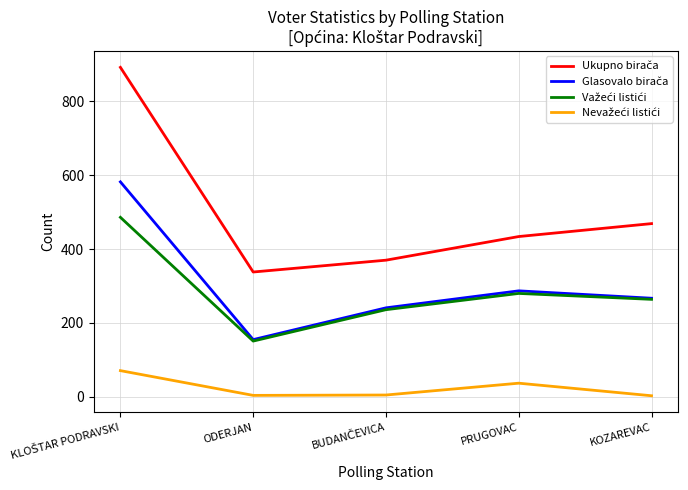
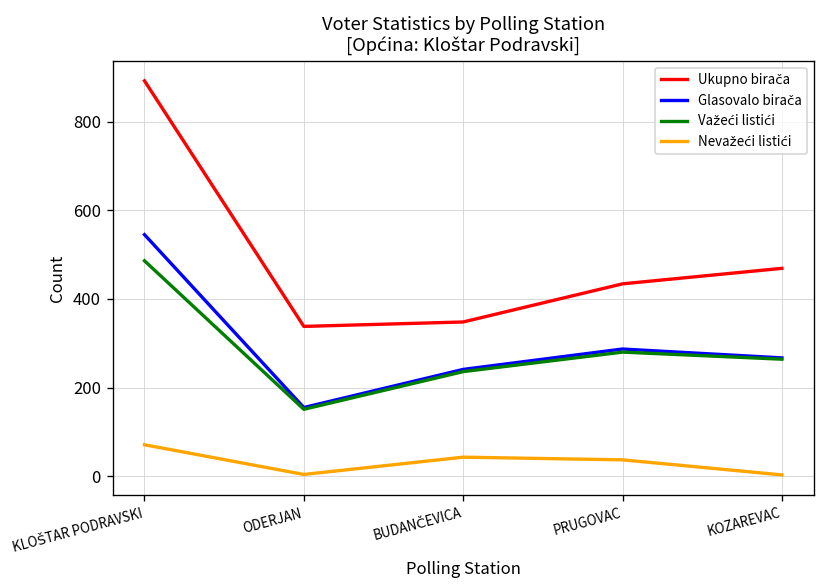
Glasovalo birača, KLOŠTAR PODRAVSKI: 580 -> 550
Ukupno birača, BUDANČEVICA: 370 -> 350
Nevažeći listići, BUDANČEVICA: 10 -> 40
